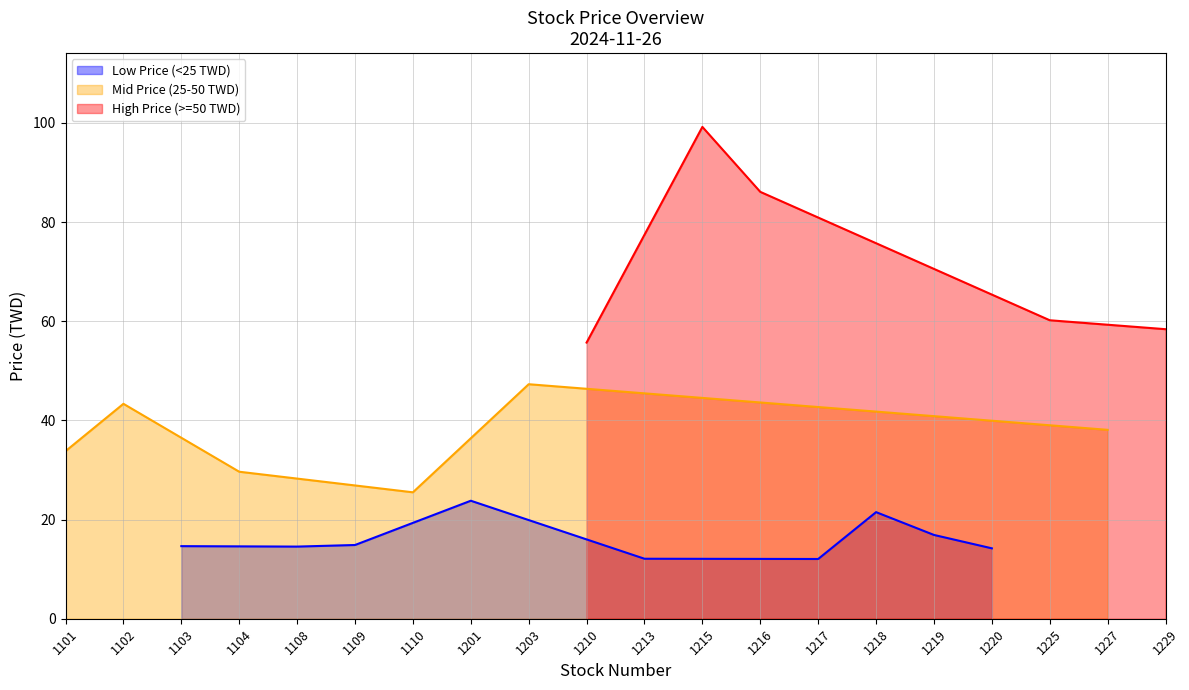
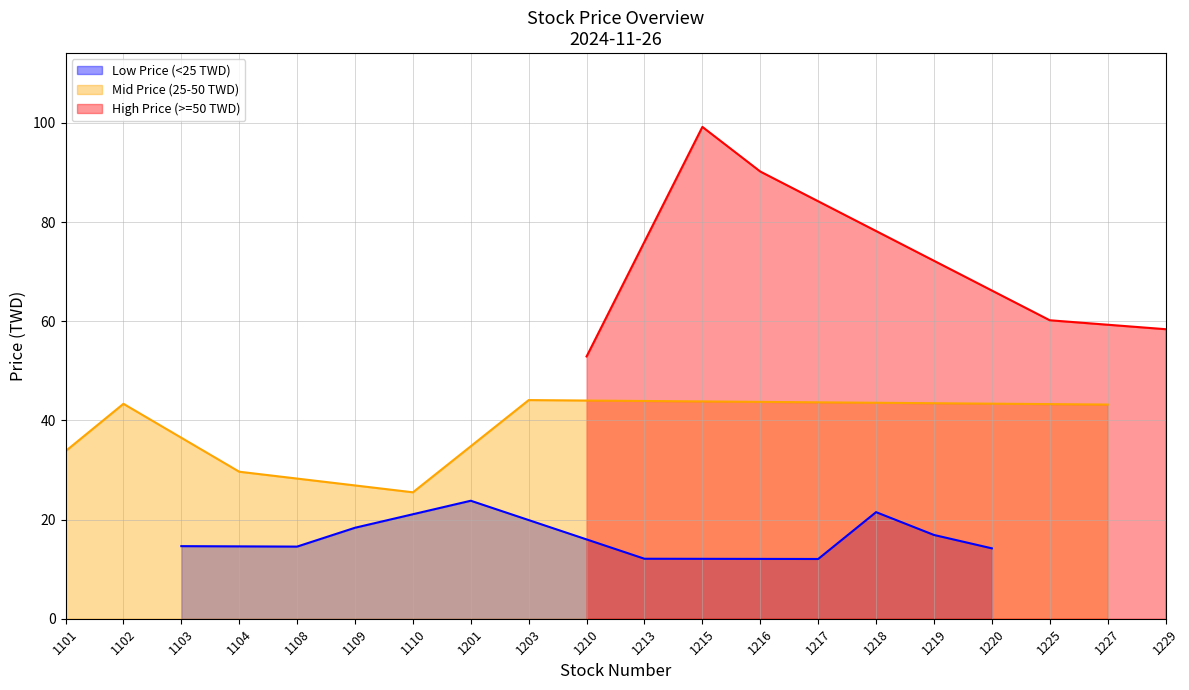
Low Price (<25 TWD), 1109: 15 -> 18
Mid Price (25-50 TWD), 1203: 47 -> 44
High Price (>=50 TWD), 1210: 56 -> 53
High Price (>=50 TWD), 1216: 86 -> 90
Mid Price (25-50 TWD), 1227: 38 -> 43
